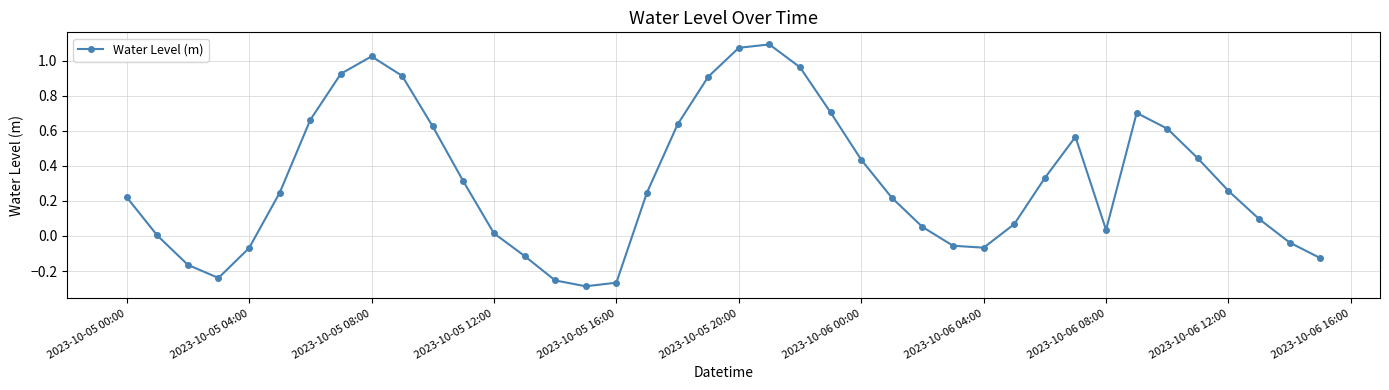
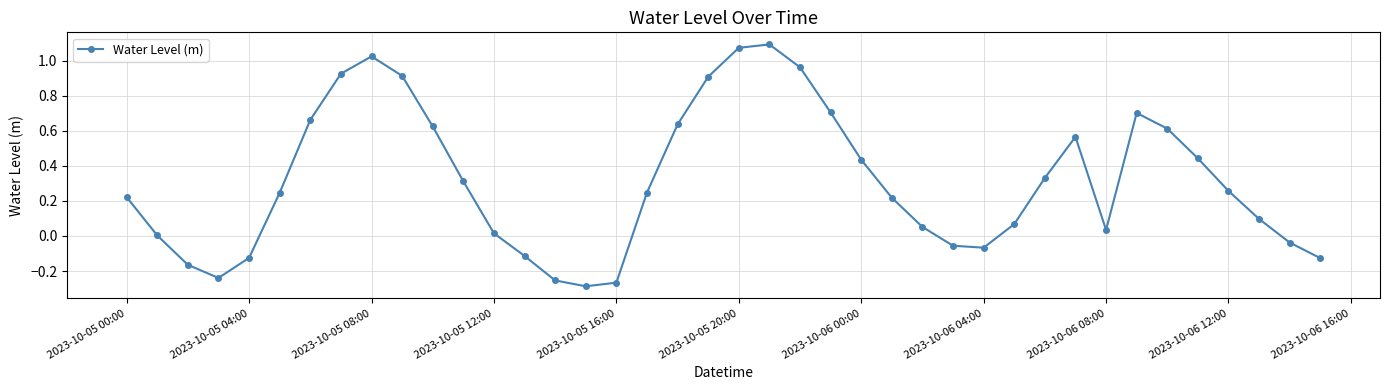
2023-10-05 04:00: -0.07 -> -0.12
